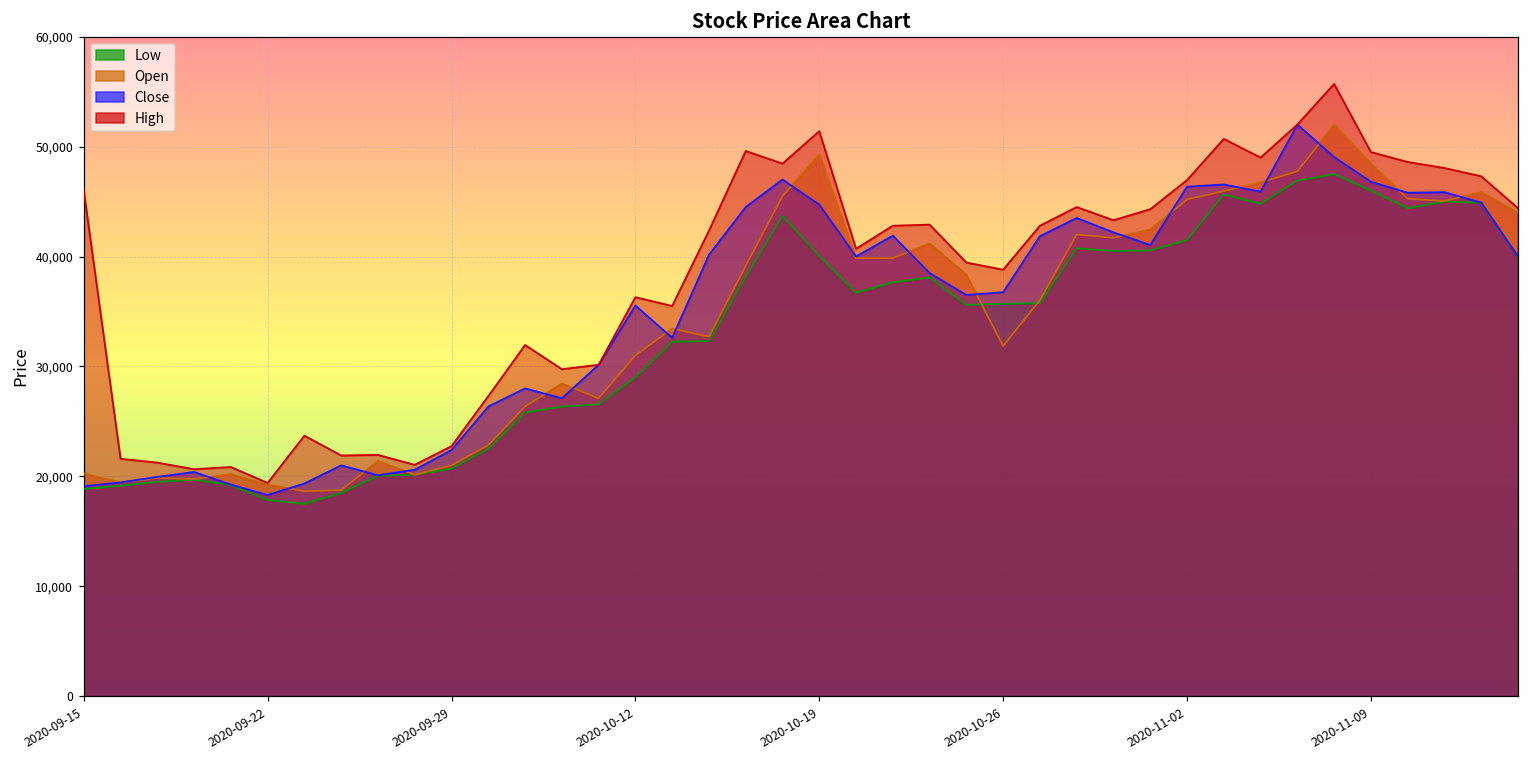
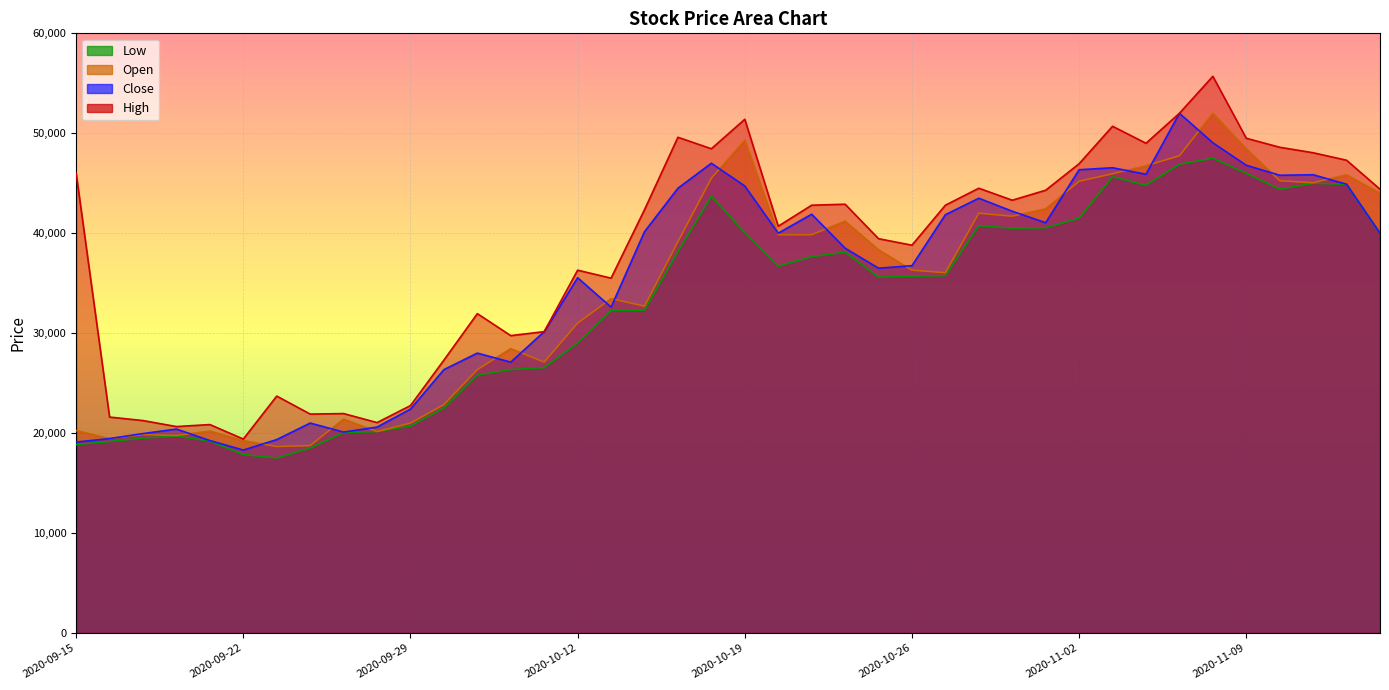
Open, 2020-10-26: 32,000 -> 36,000
